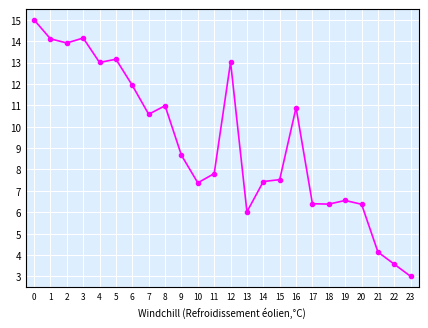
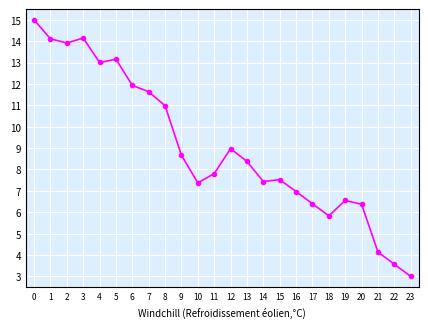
7: 10.6 -> 11.6
12: 13.0 -> 9.0
13: 6.0 -> 8.4
16: 10.9 -> 7.0
18: 6.4 -> 5.8
